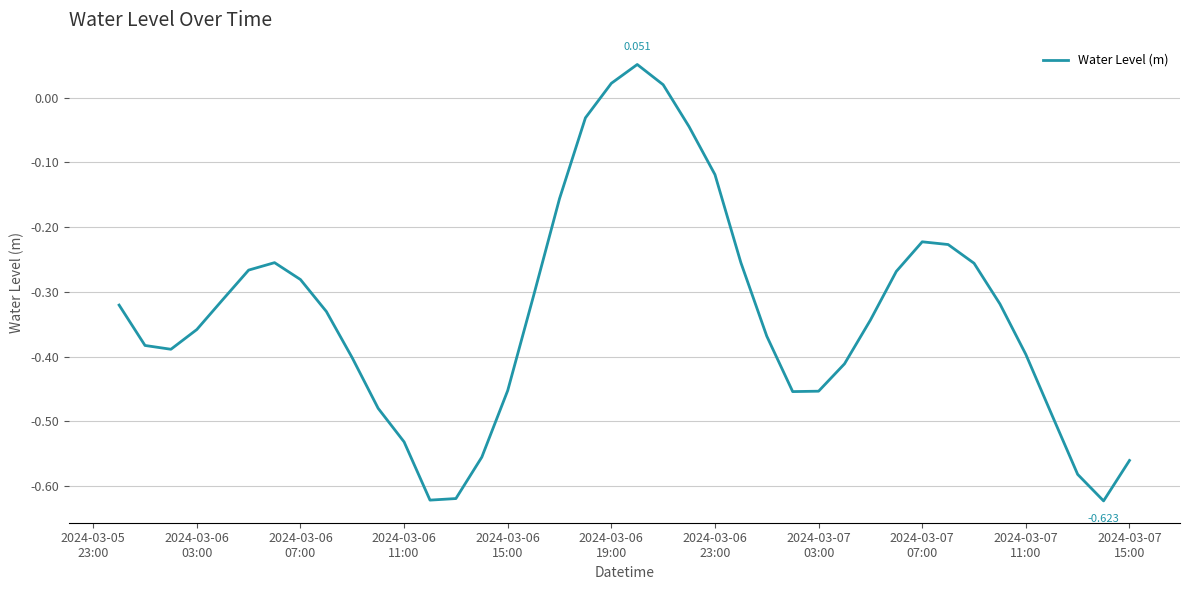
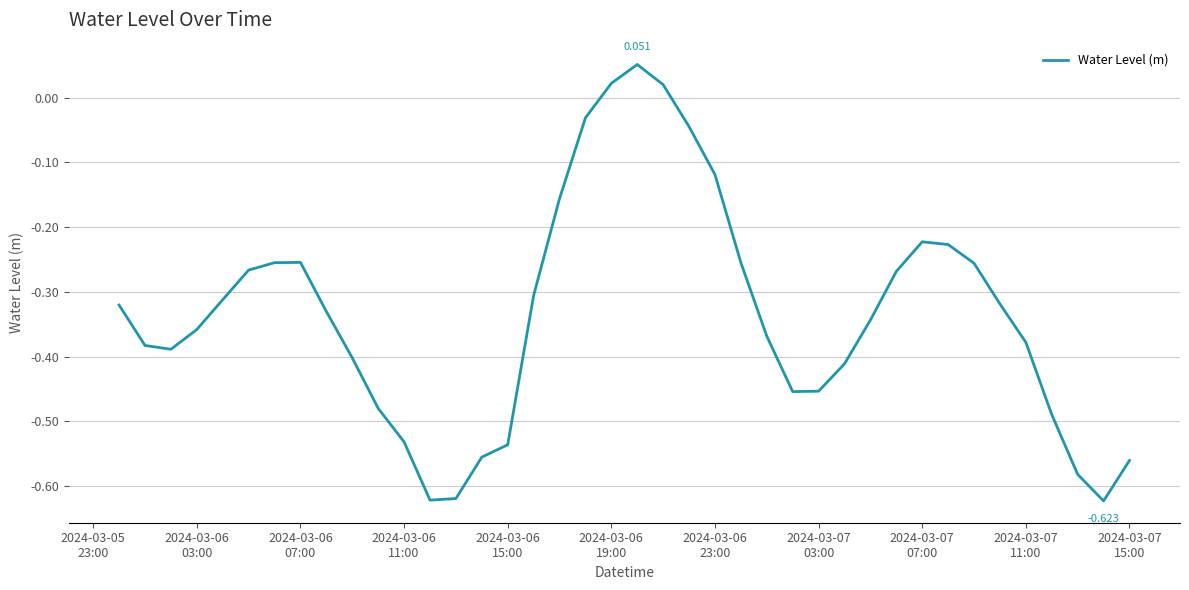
2024-03-06 07:00: -0.28 -> -0.25
2024-03-06 15:00: -0.45 -> -0.54
2024-03-07 11:00: -0.40 -> -0.38
